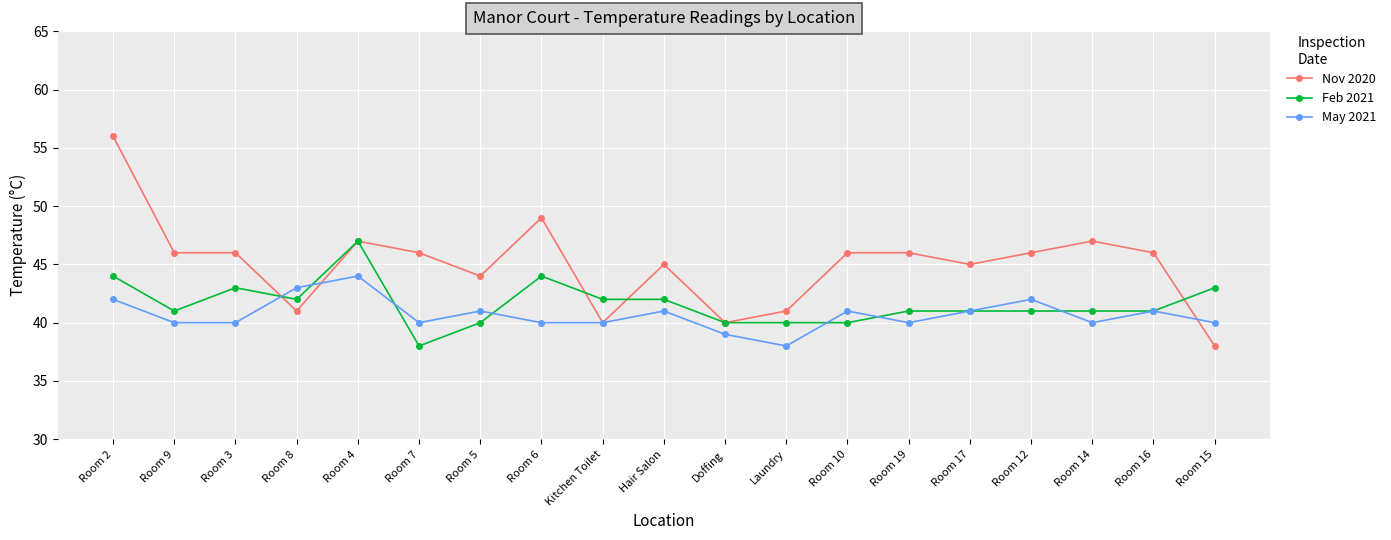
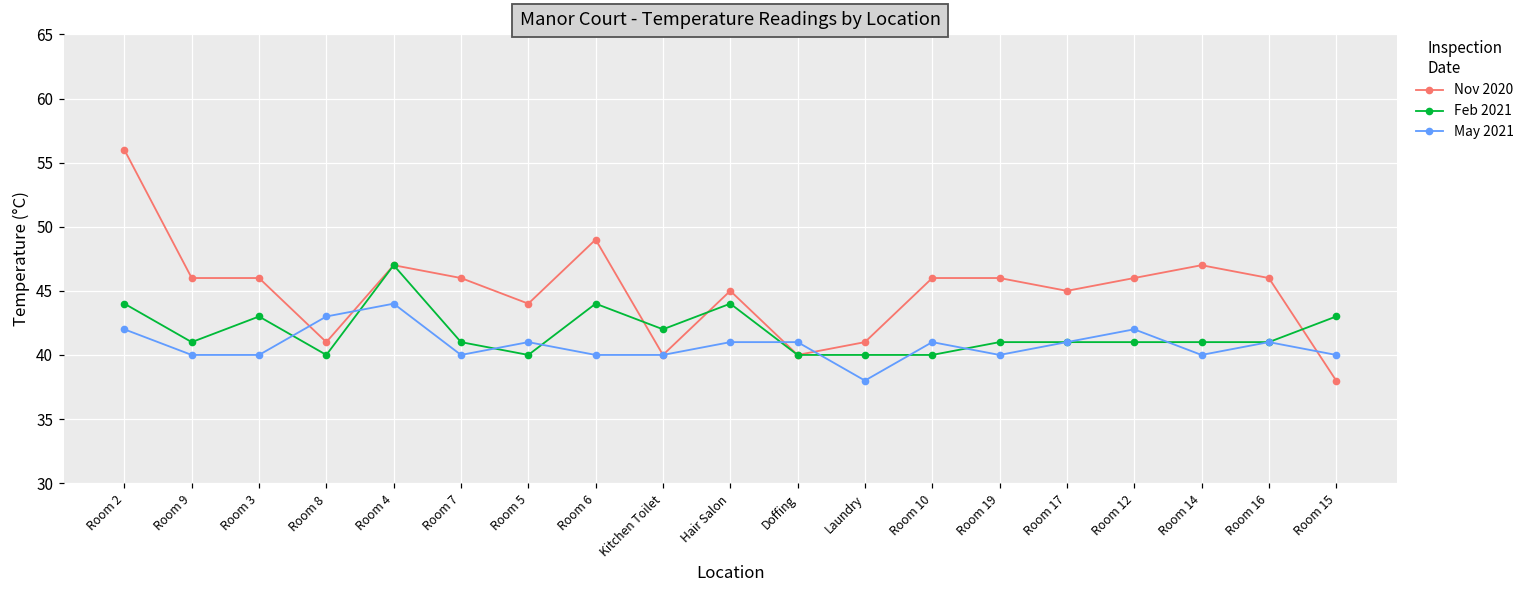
Feb 2021, Room 8: 42 -> 40
Feb 2021, Room 7: 38 -> 41
Feb 2021, Hair Salon: 42 -> 44
May 2021, Doffing: 39 -> 41
